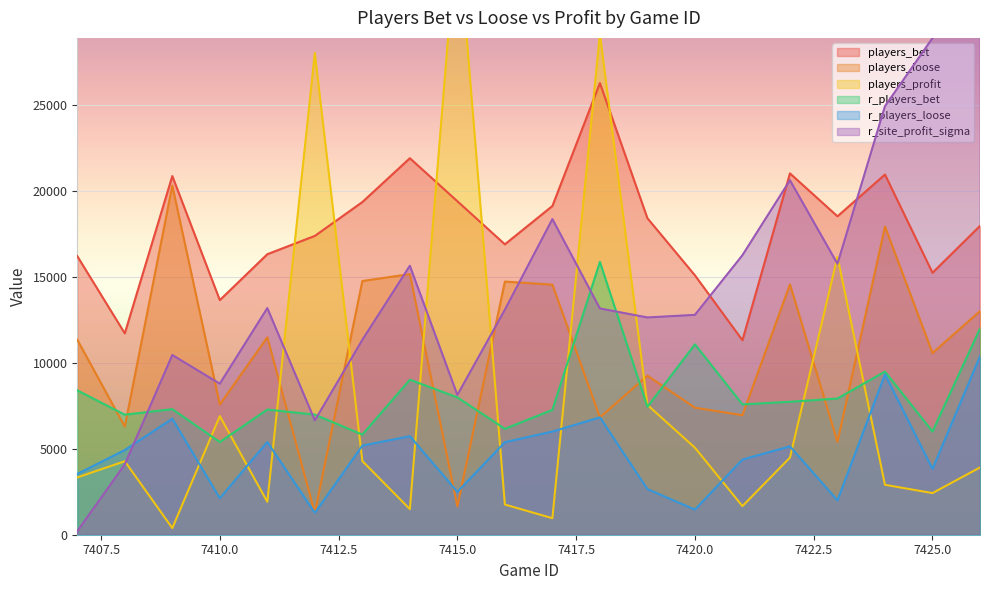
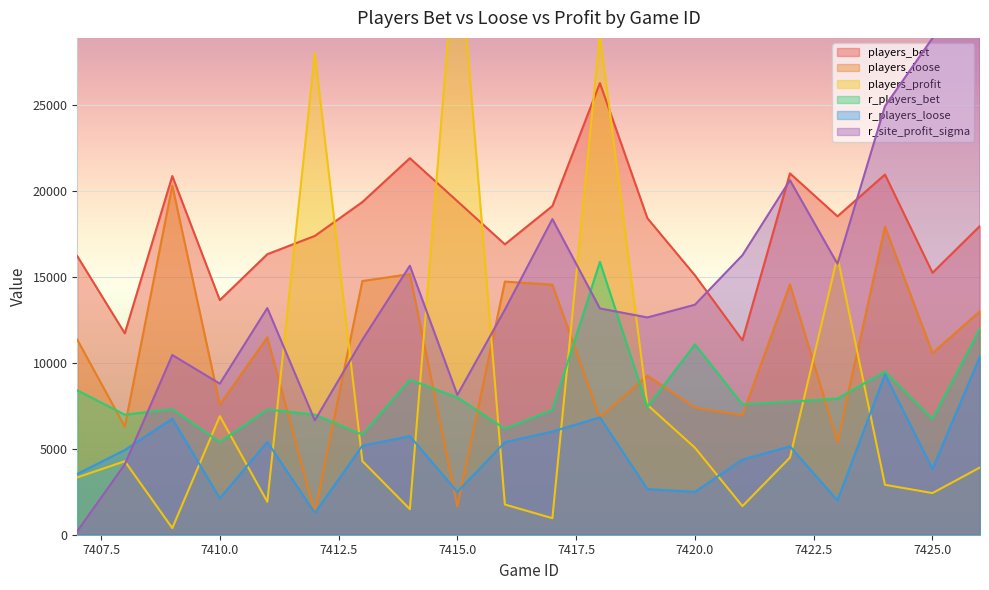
r_players_loose, 7420.0: 1500 -> 2500
r_site_profit_sigma, 7420.0: 12800 -> 13400
r_players_bet, 7425.0: 6000 -> 6700
